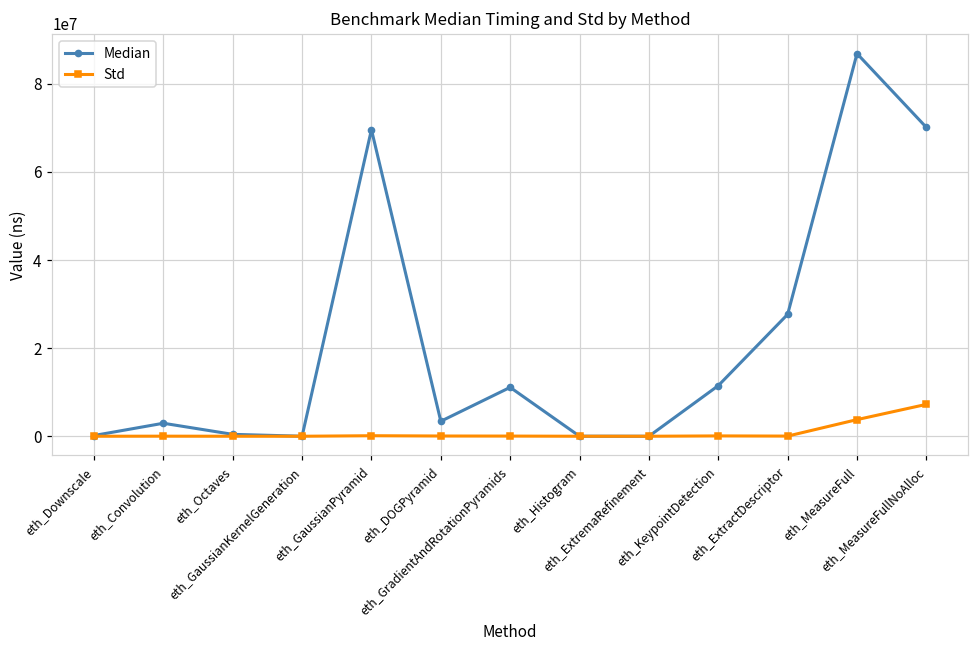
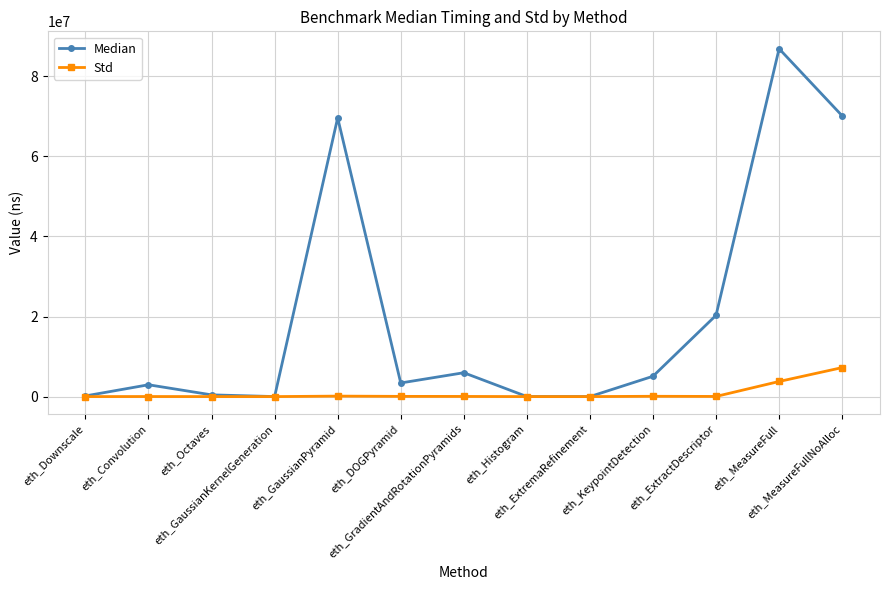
Median, eth_GradientAndRotationPyramids: 11000000 -> 6000000
Median, eth_KeypointDetection: 11000000 -> 5000000
Median, eth_ExtractDescriptor: 28000000 -> 20000000
